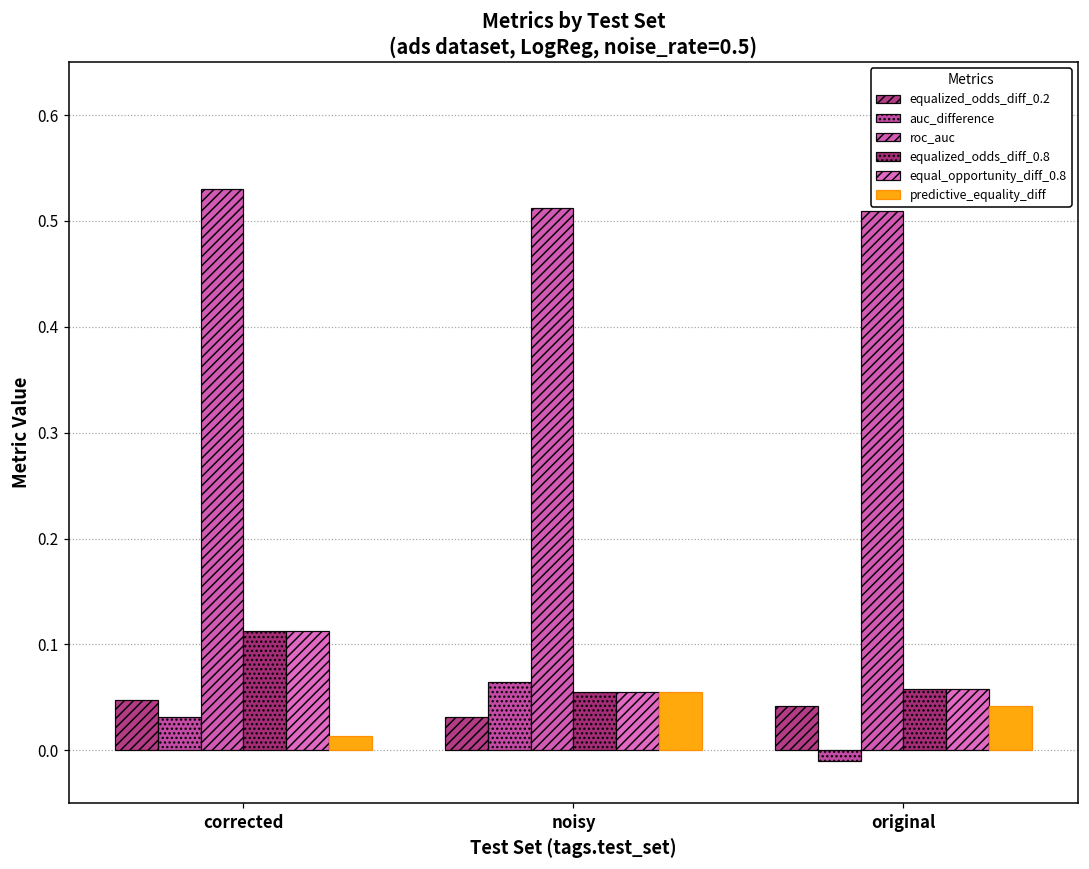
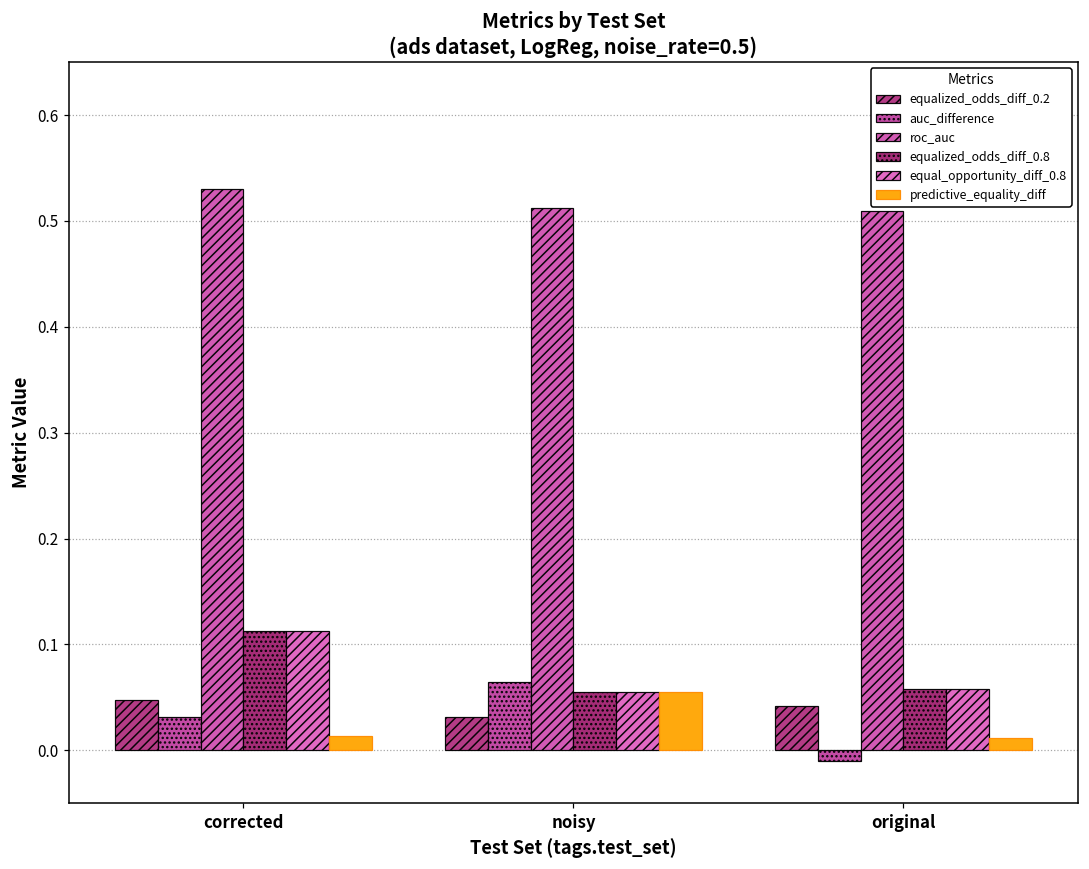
predictive_equality_diff, original: 0.04 -> 0.01
